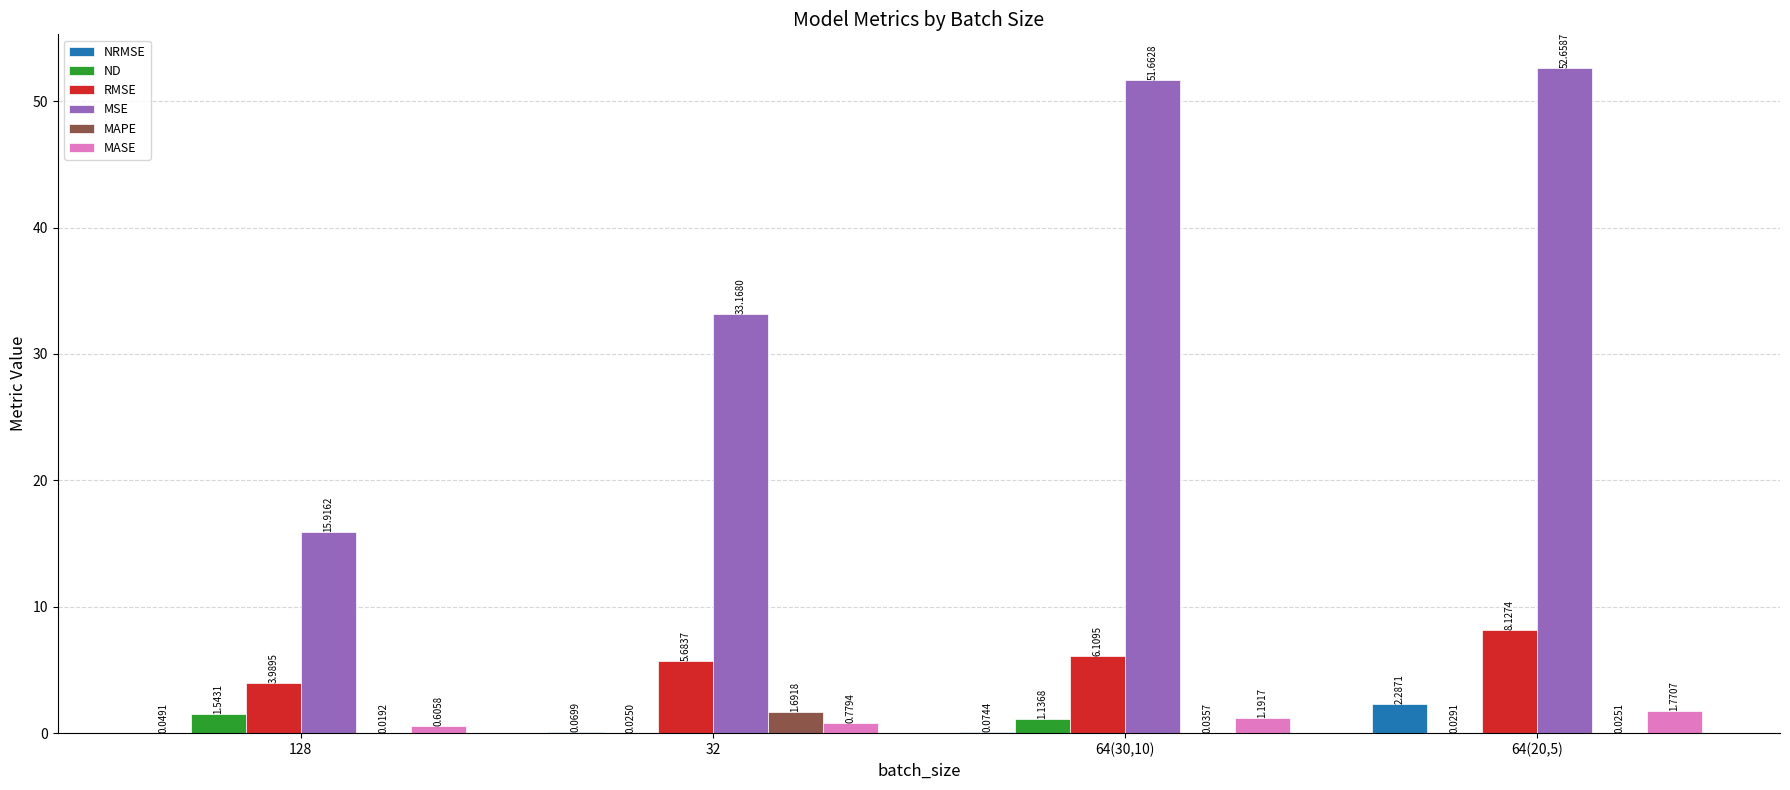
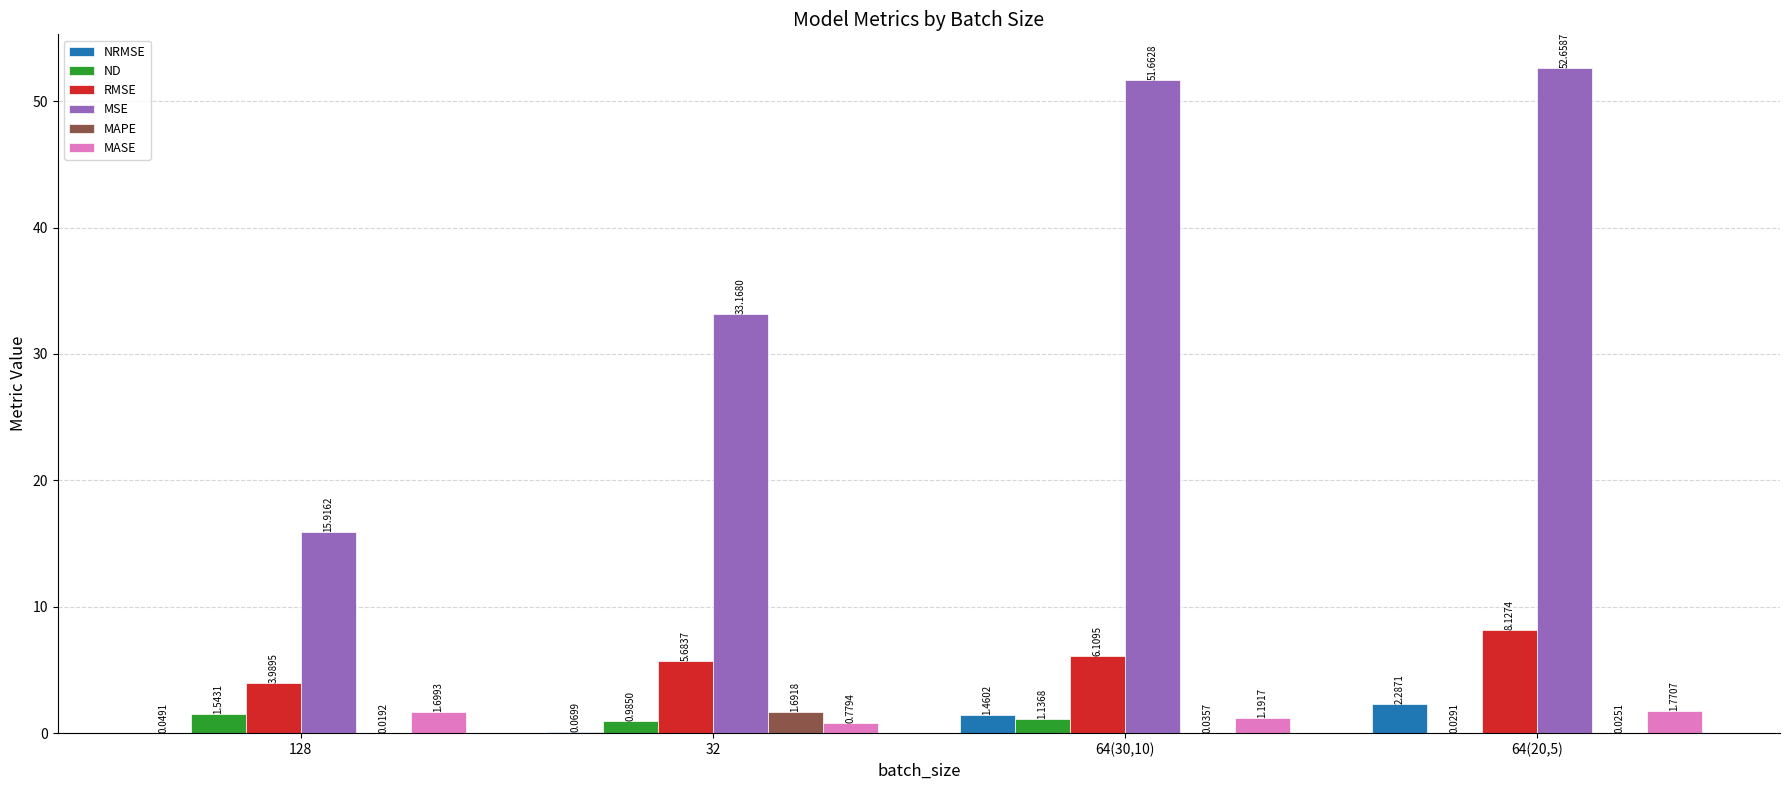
MASE, 128: 0.6058 -> 1.6993
ND, 32: 0.0250 -> 0.9850
NRMSE, 64(30,10): 0.0744 -> 1.4602
